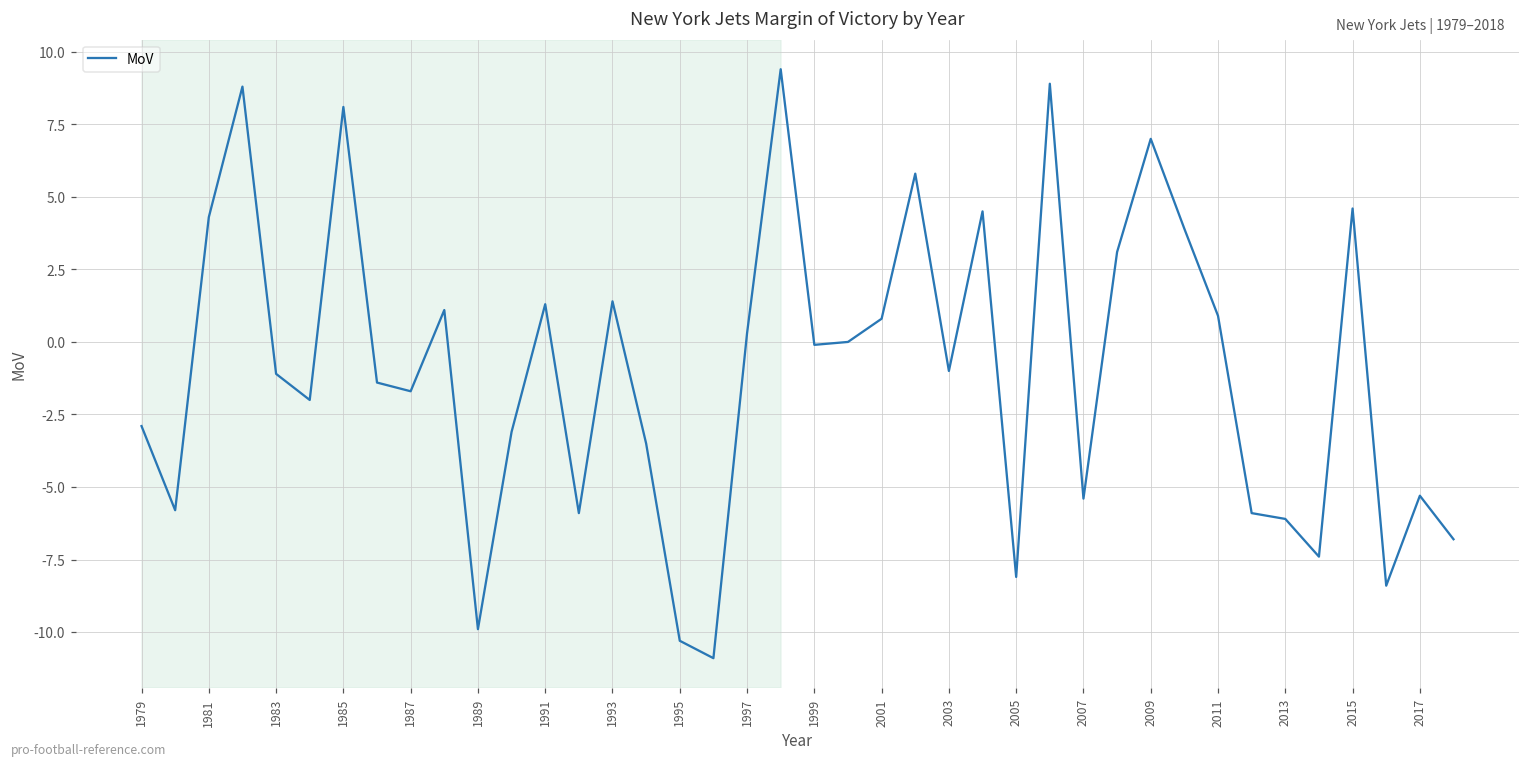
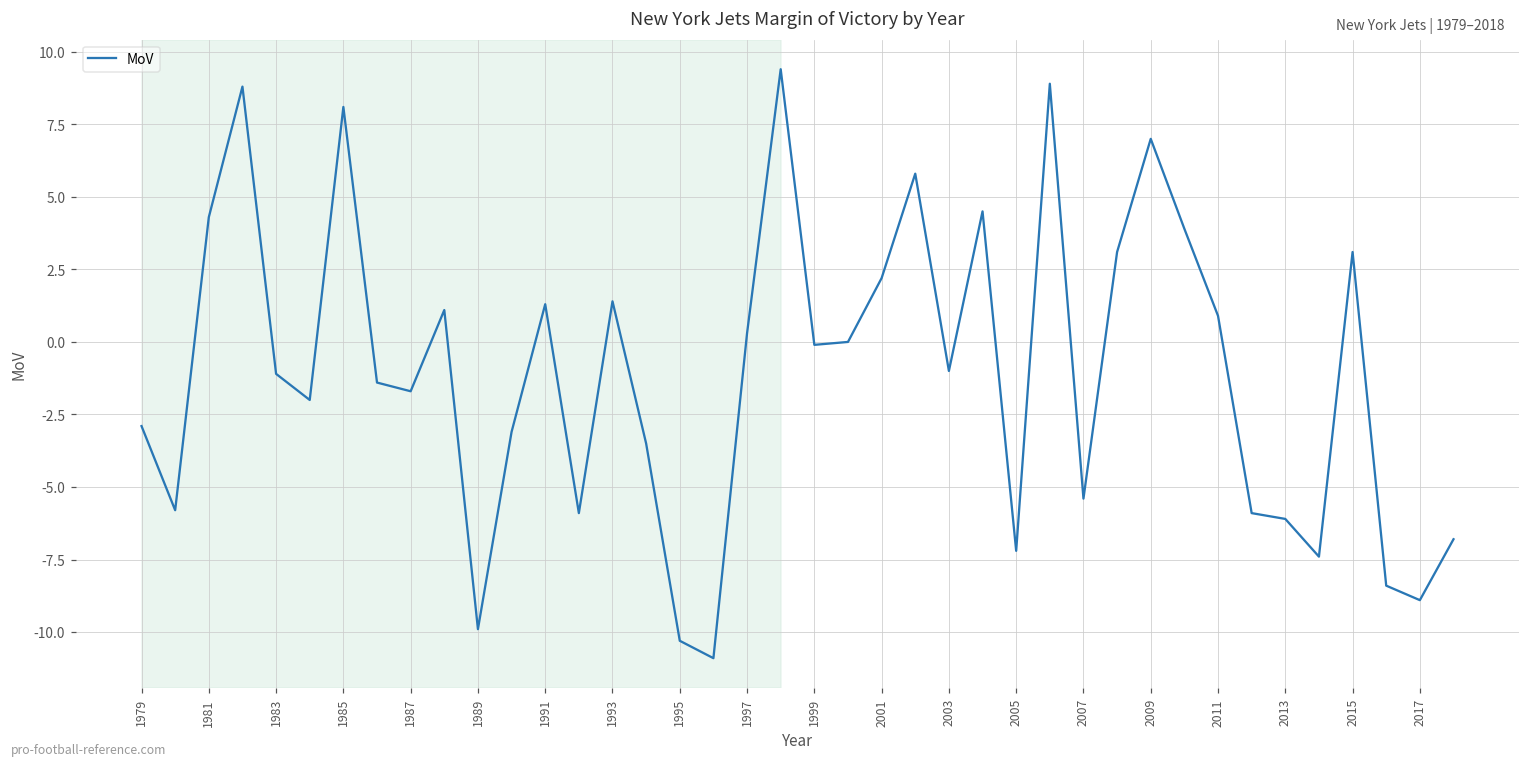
2001: 0.8 -> 2.2
2005: -8.1 -> -7.2
2015: 4.6 -> 3.1
2017: -5.3 -> -8.9
